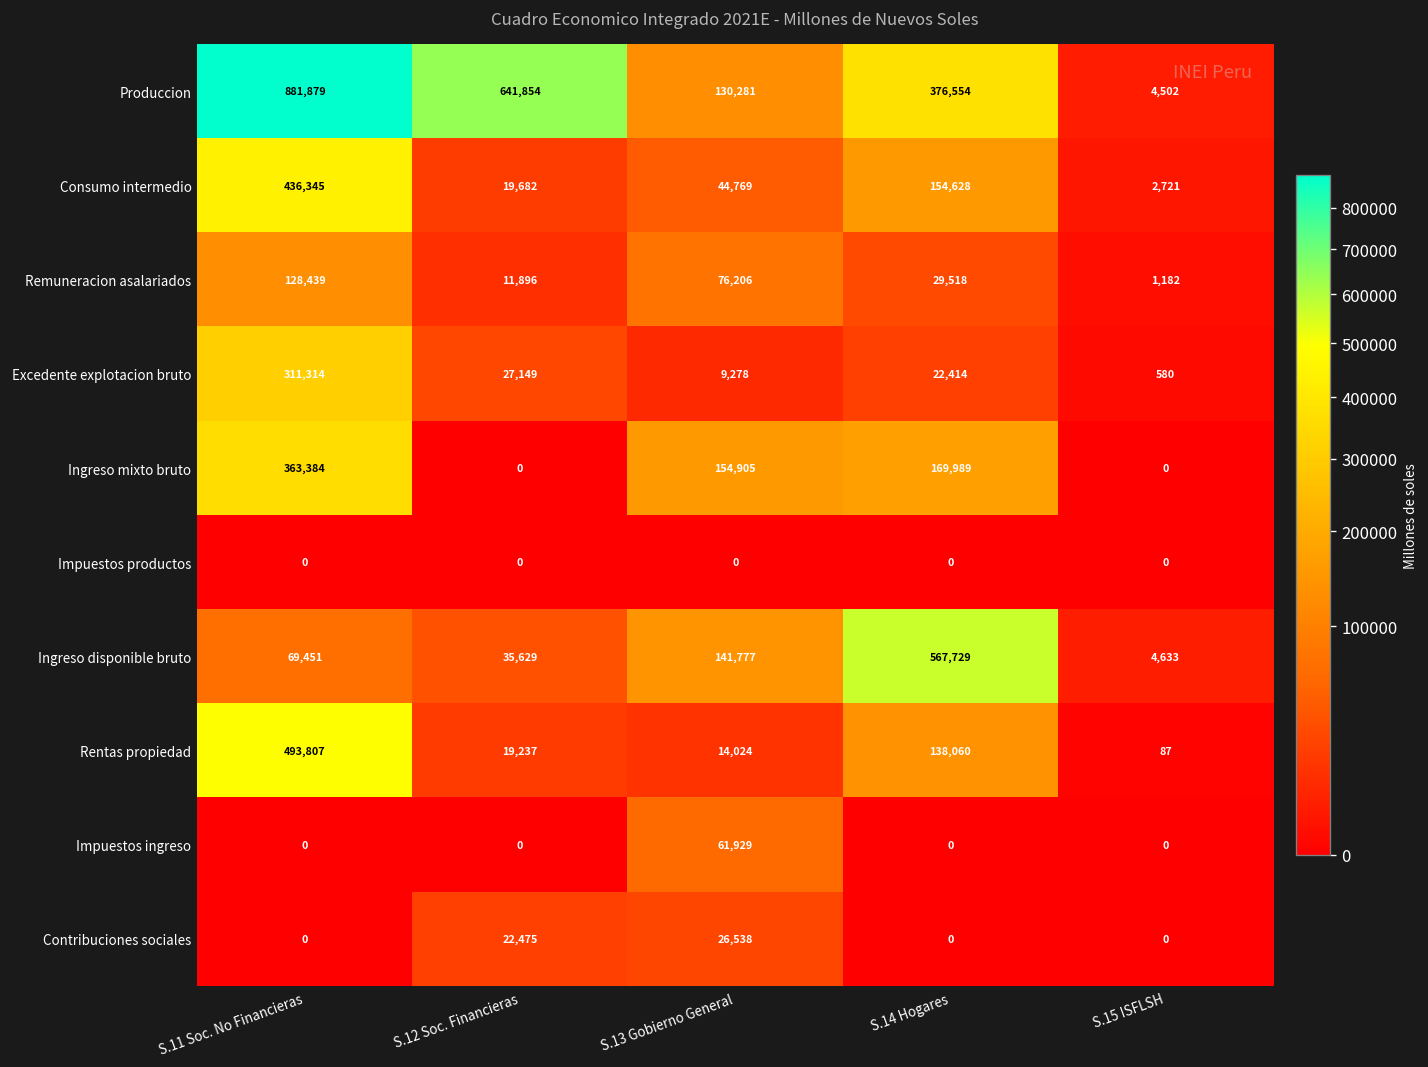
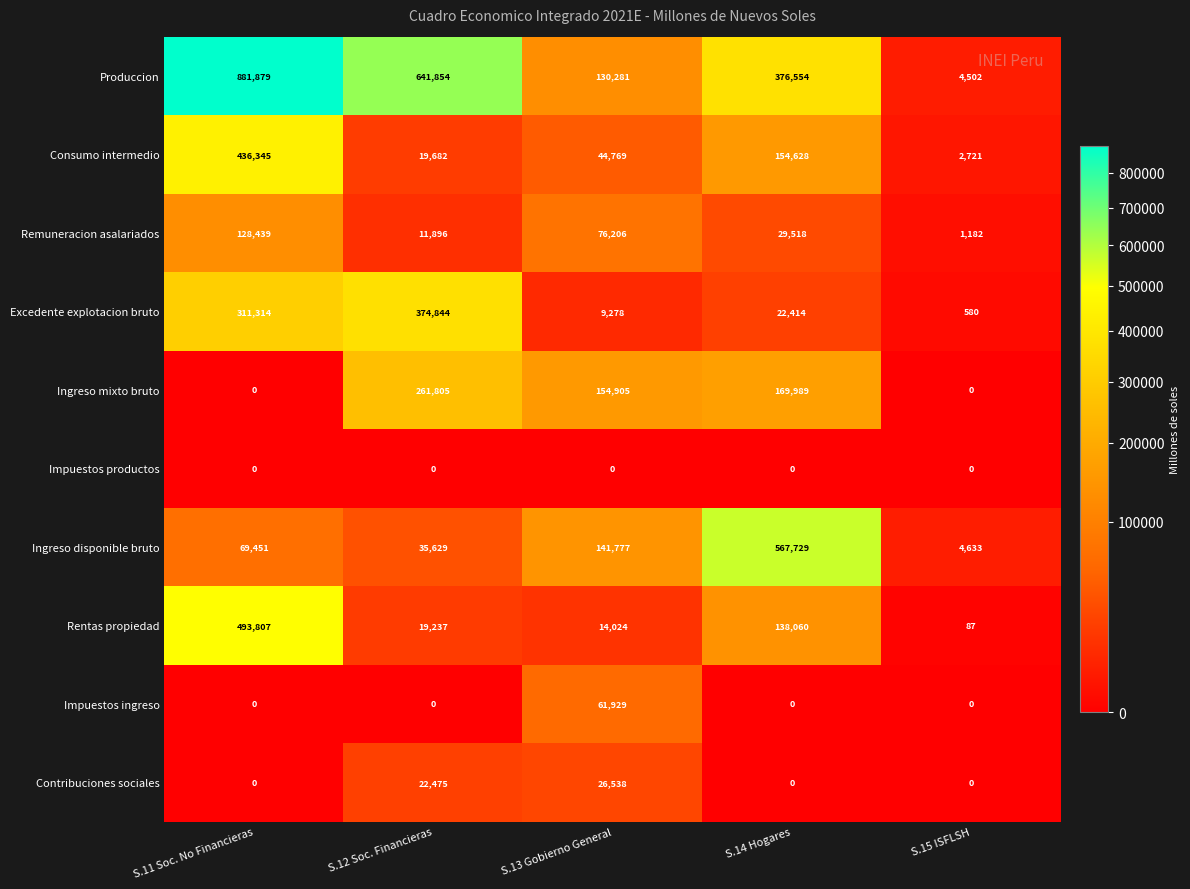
Excedente explotacion bruto, S.12 Soc. Financieras: 27,149 -> 374,844
Ingreso mixto bruto, S.11 Soc. No Financieras: 363,384 -> 0
Ingreso mixto bruto, S.12 Soc. Financieras: 0 -> 261,805
